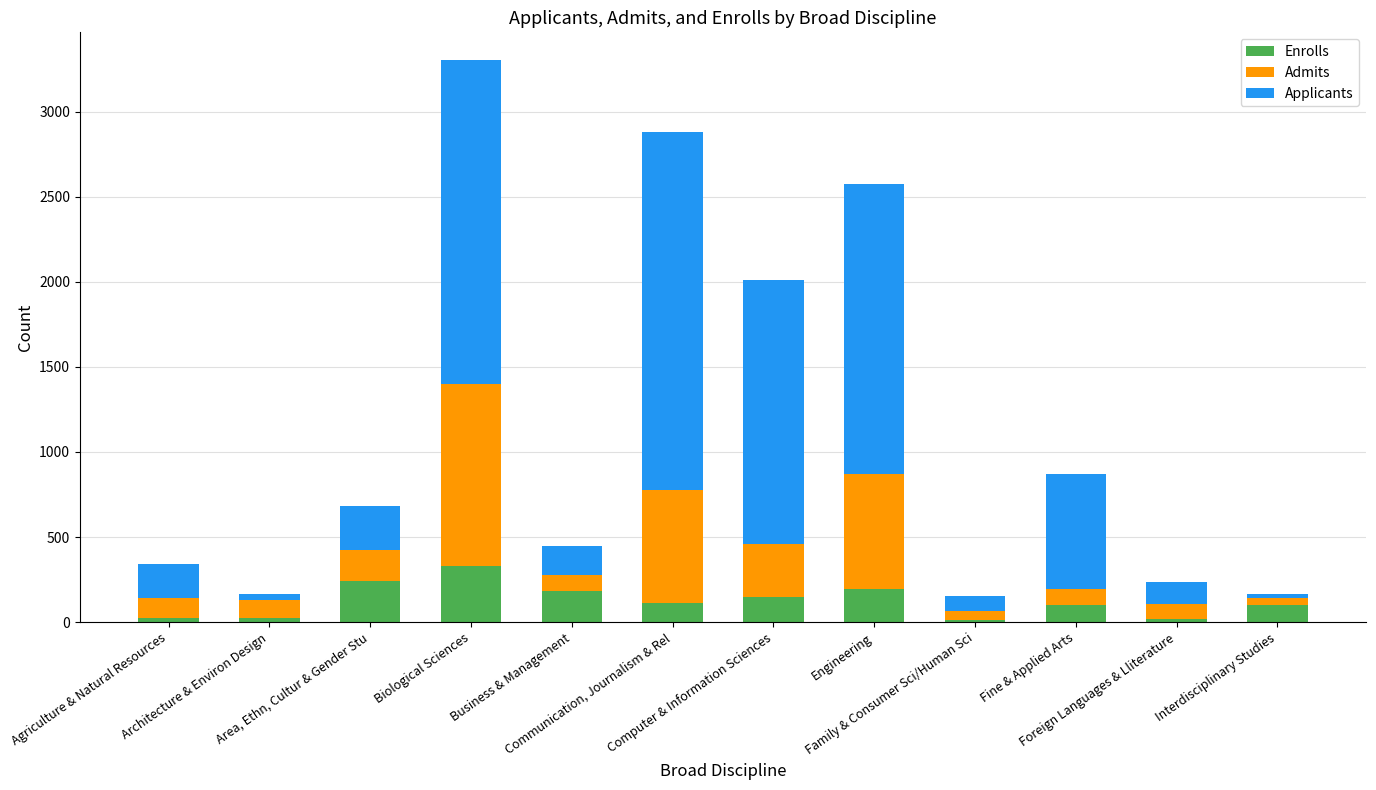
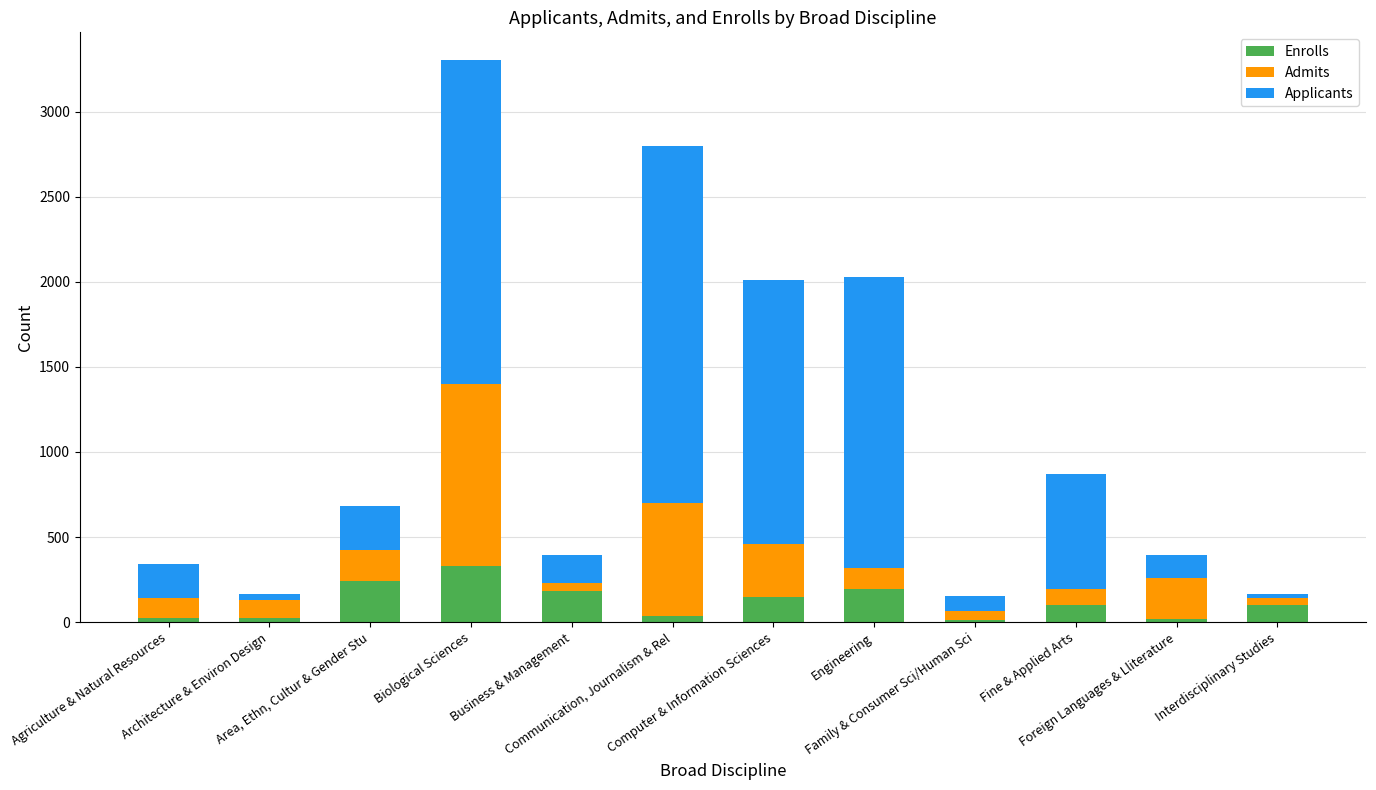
Admits, Business & Management: 100 -> 50
Enrolls, Communication, Journalism & Rel: 110 -> 40
Admits, Engineering: 680 -> 130
Admits, Foreign Languages & Lliterature: 90 -> 240
